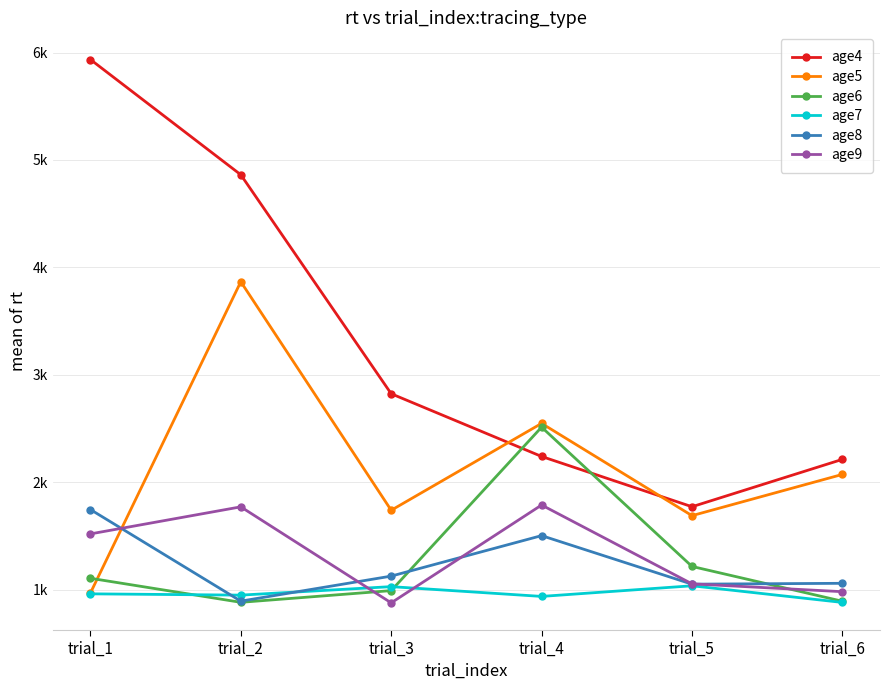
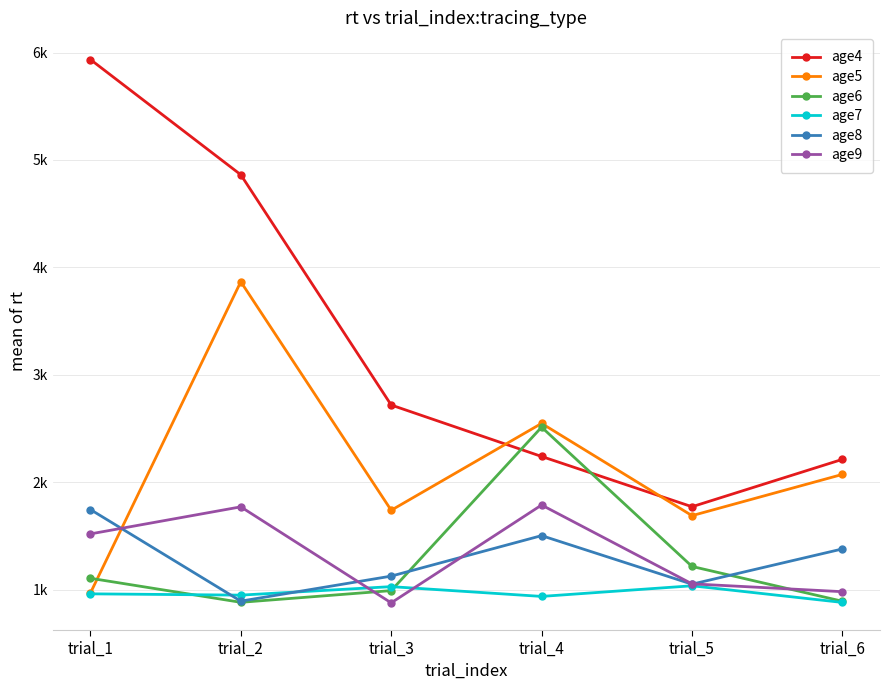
age4, trial_3: 2820 -> 2720
age8, trial_6: 1060 -> 1380
